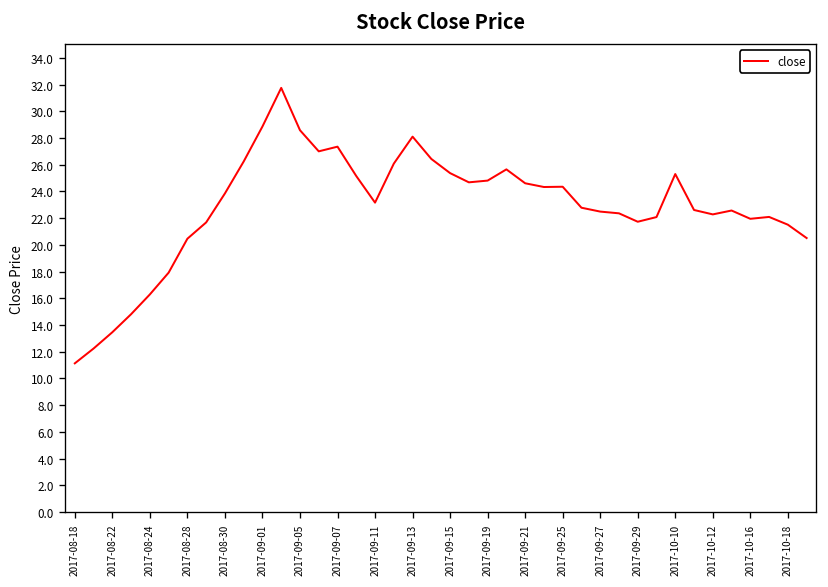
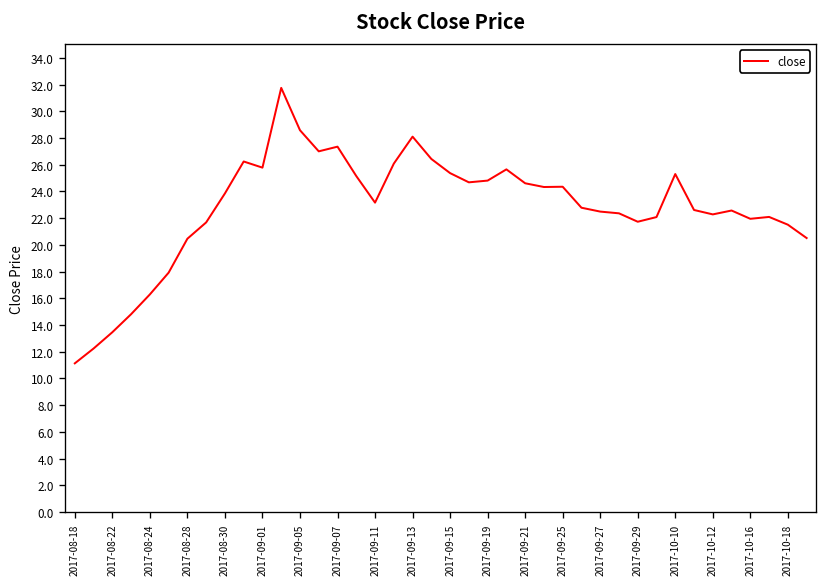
2017-09-01: 28.9 -> 25.8
